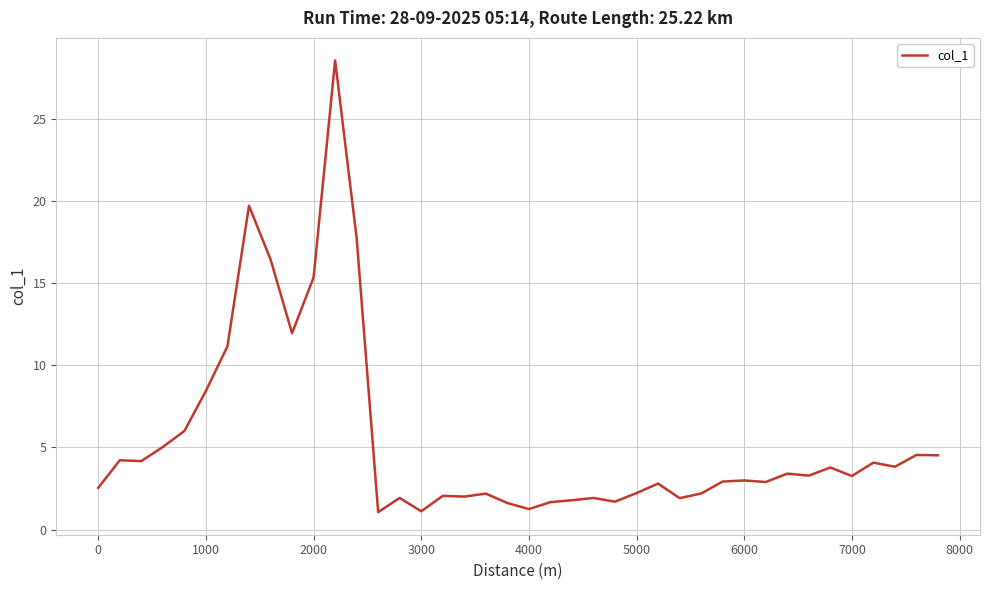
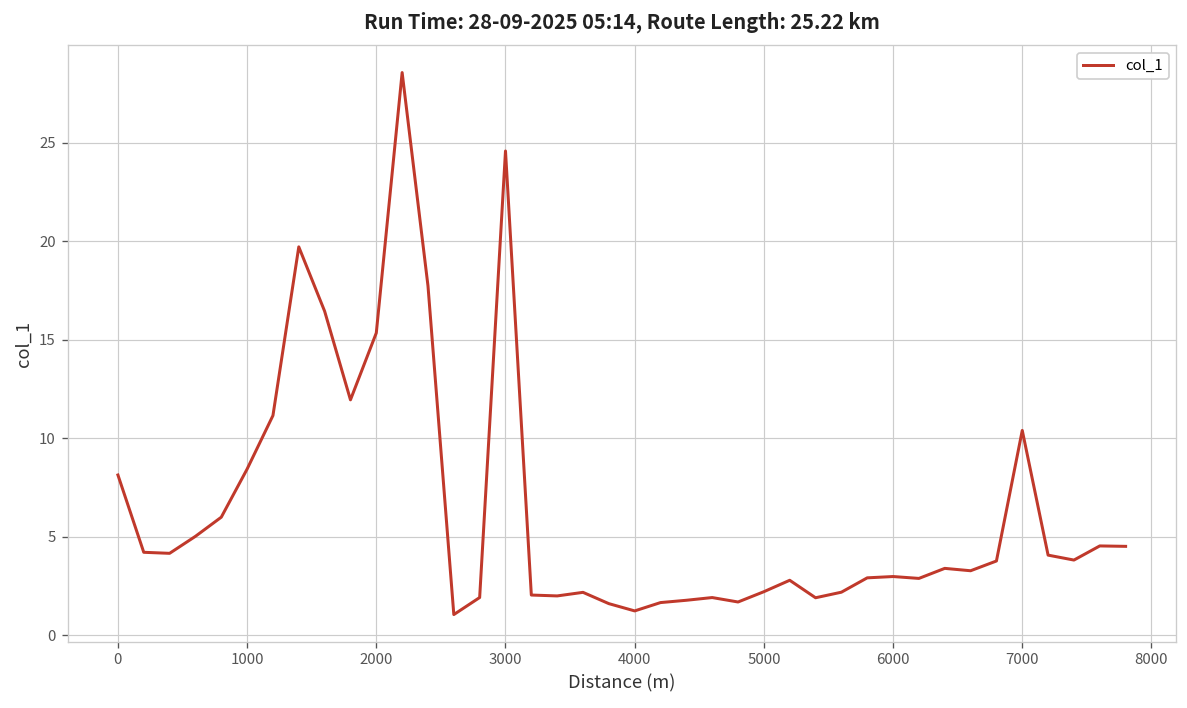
0: 2.5 -> 8.1
3000: 1.1 -> 24.6
7000: 3.3 -> 10.4
